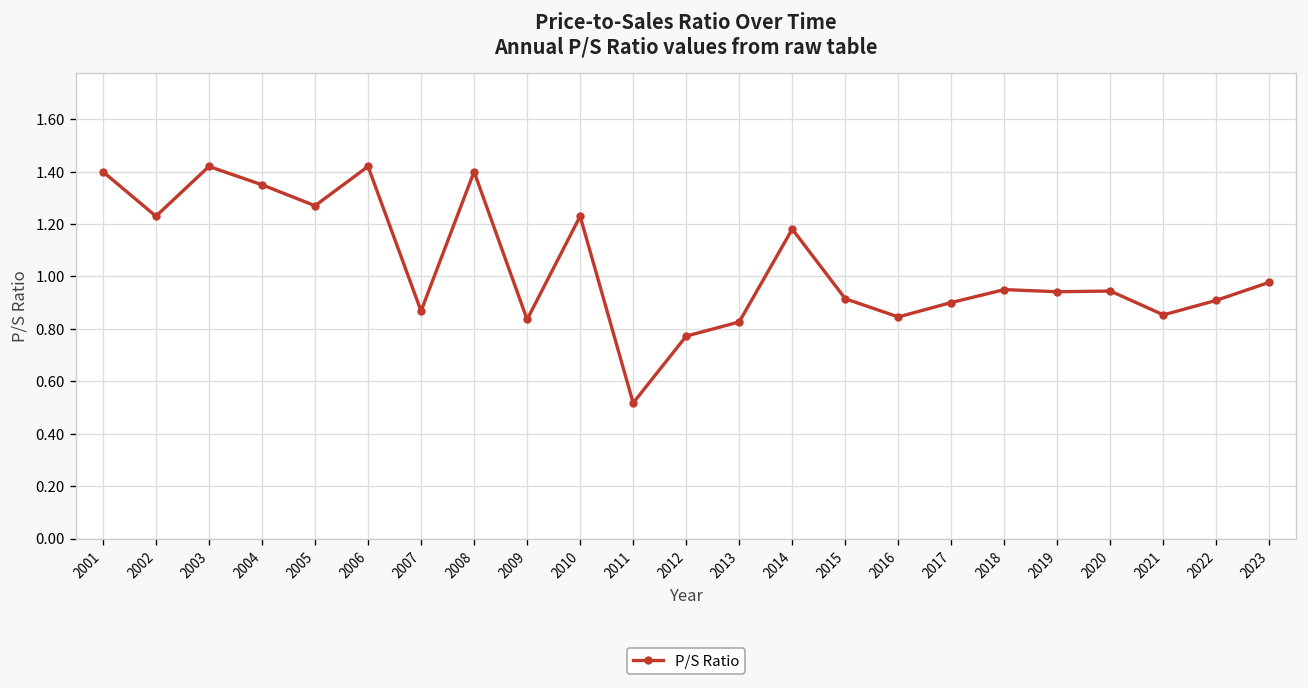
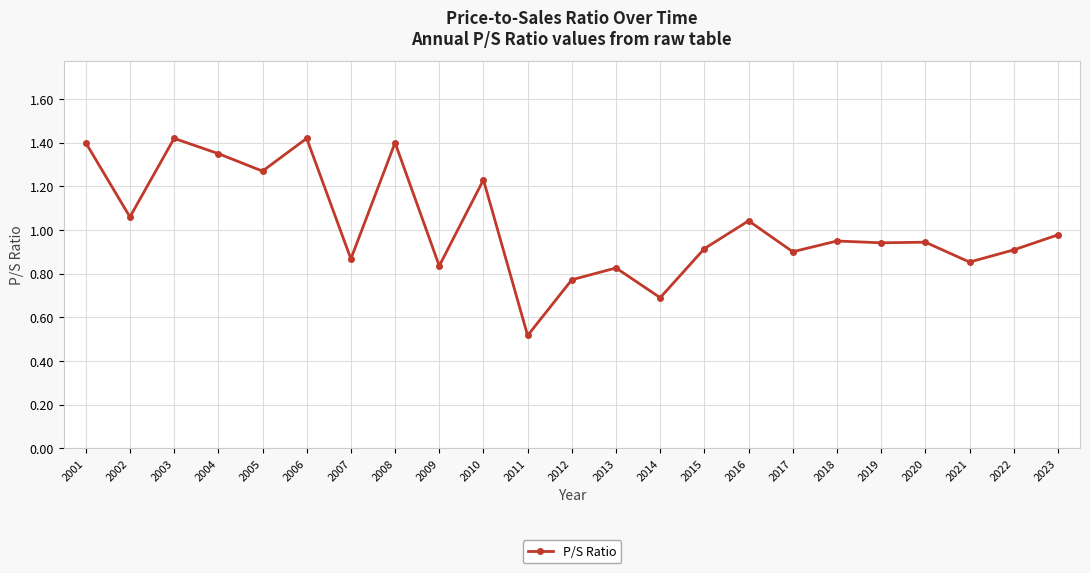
2002: 1.23 -> 1.06
2014: 1.18 -> 0.69
2016: 0.85 -> 1.04
